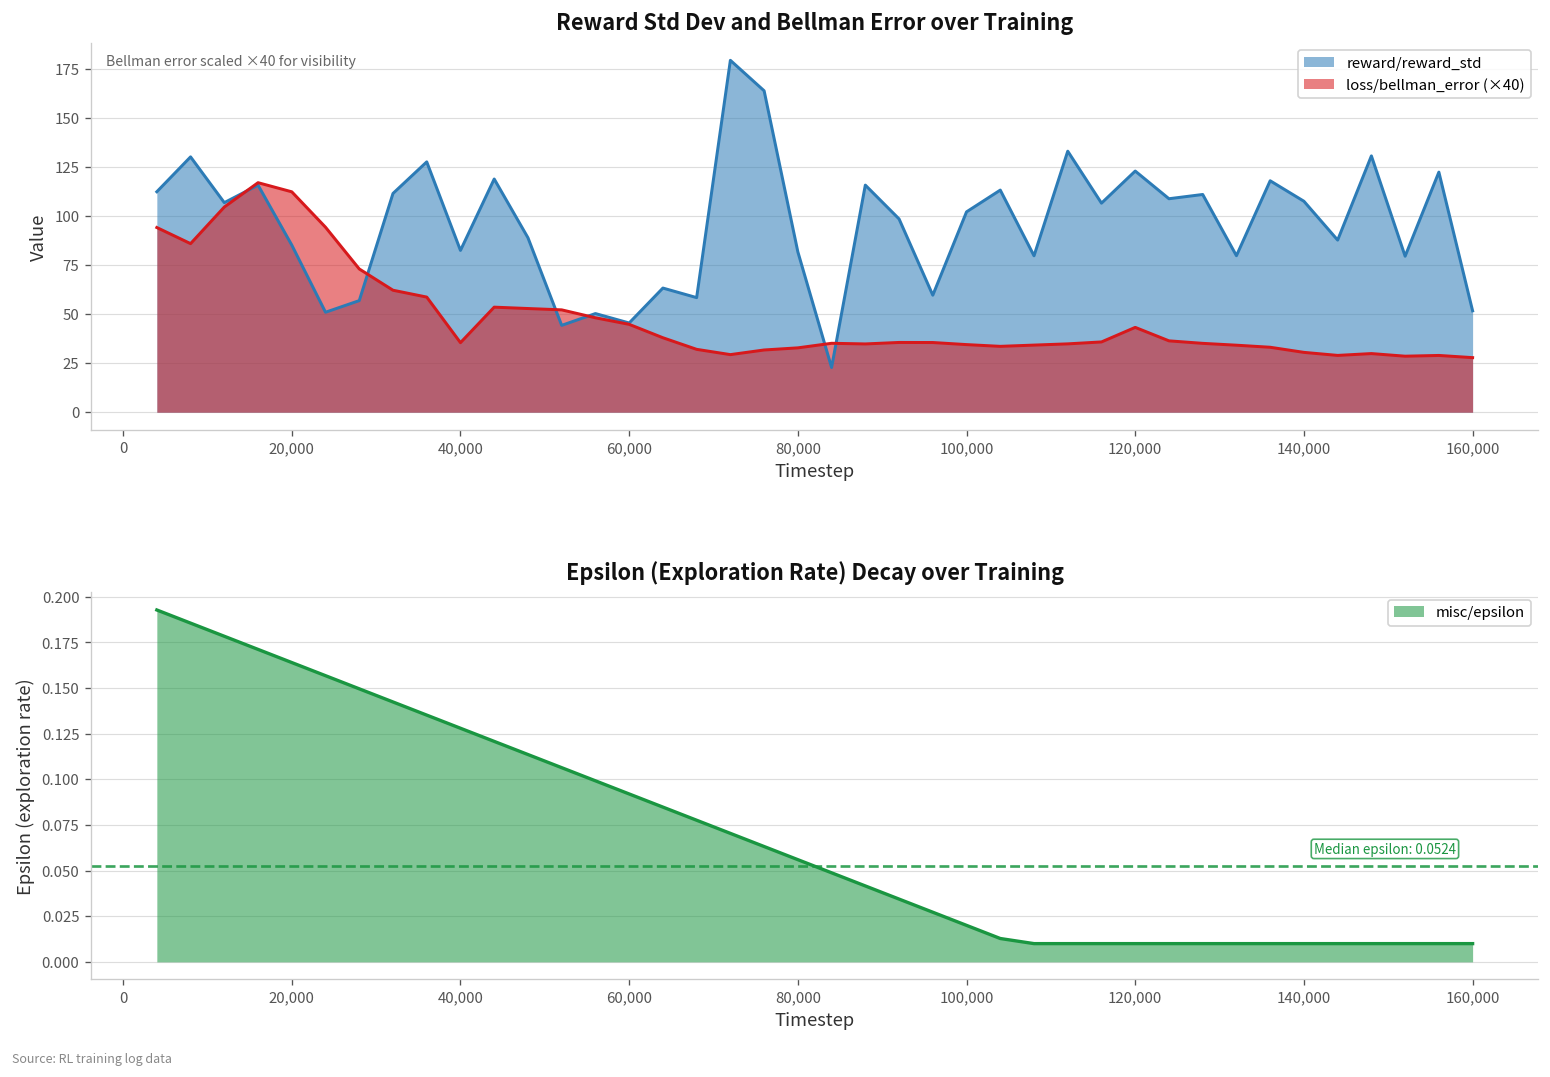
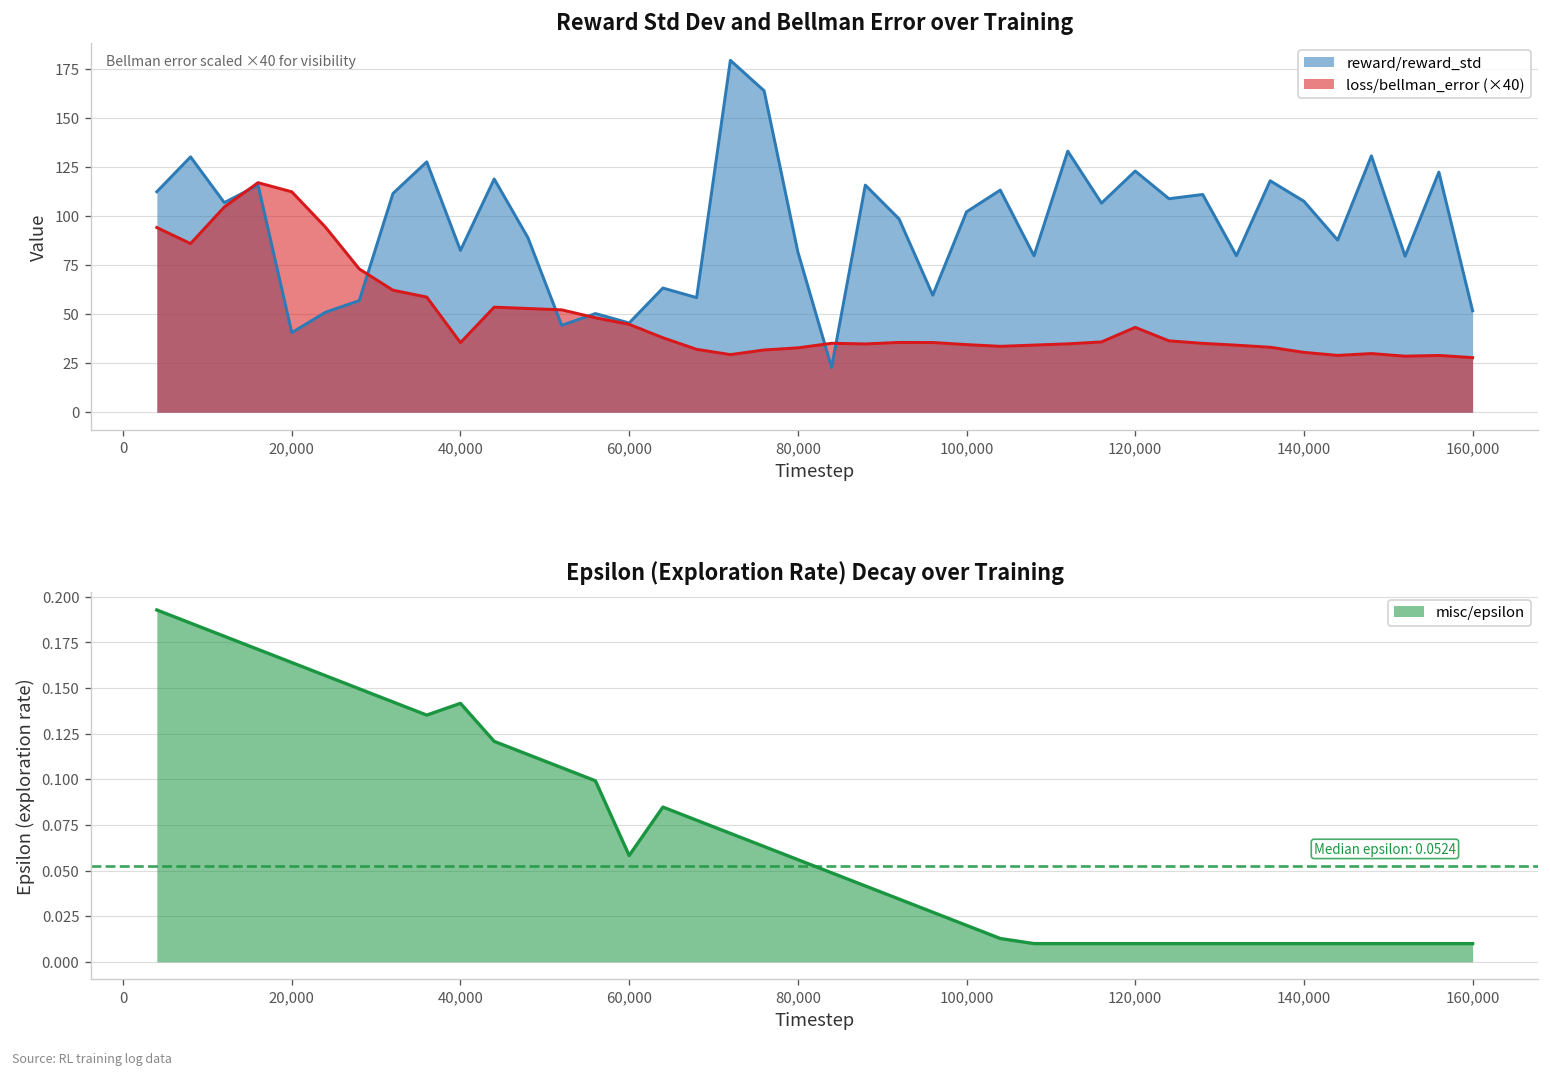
Reward Std Dev and Bellman Error over Training, reward/reward_std, 20,000: 85 -> 41
Epsilon (Exploration Rate) Decay over Training, 40,000: 0.128 -> 0.142
Epsilon (Exploration Rate) Decay over Training, 60,000: 0.092 -> 0.058
